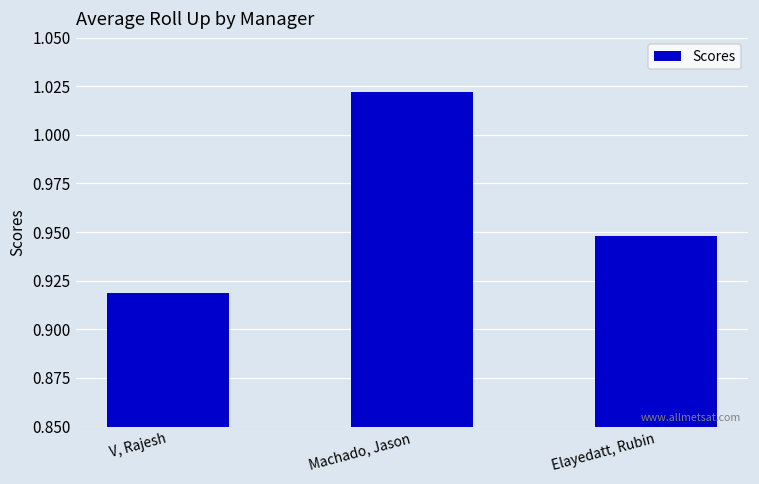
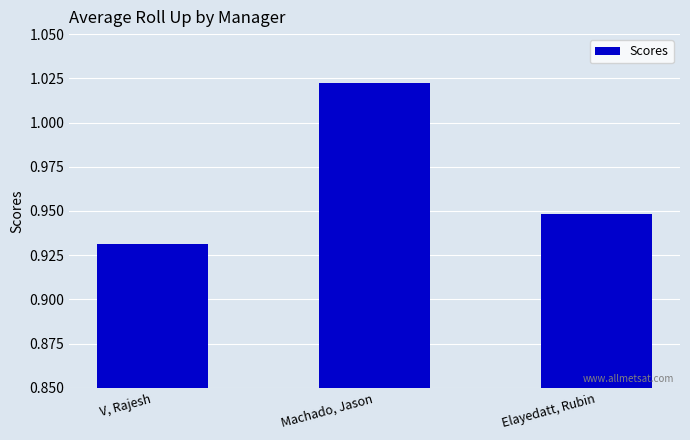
V, Rajesh: 0.919 -> 0.931
